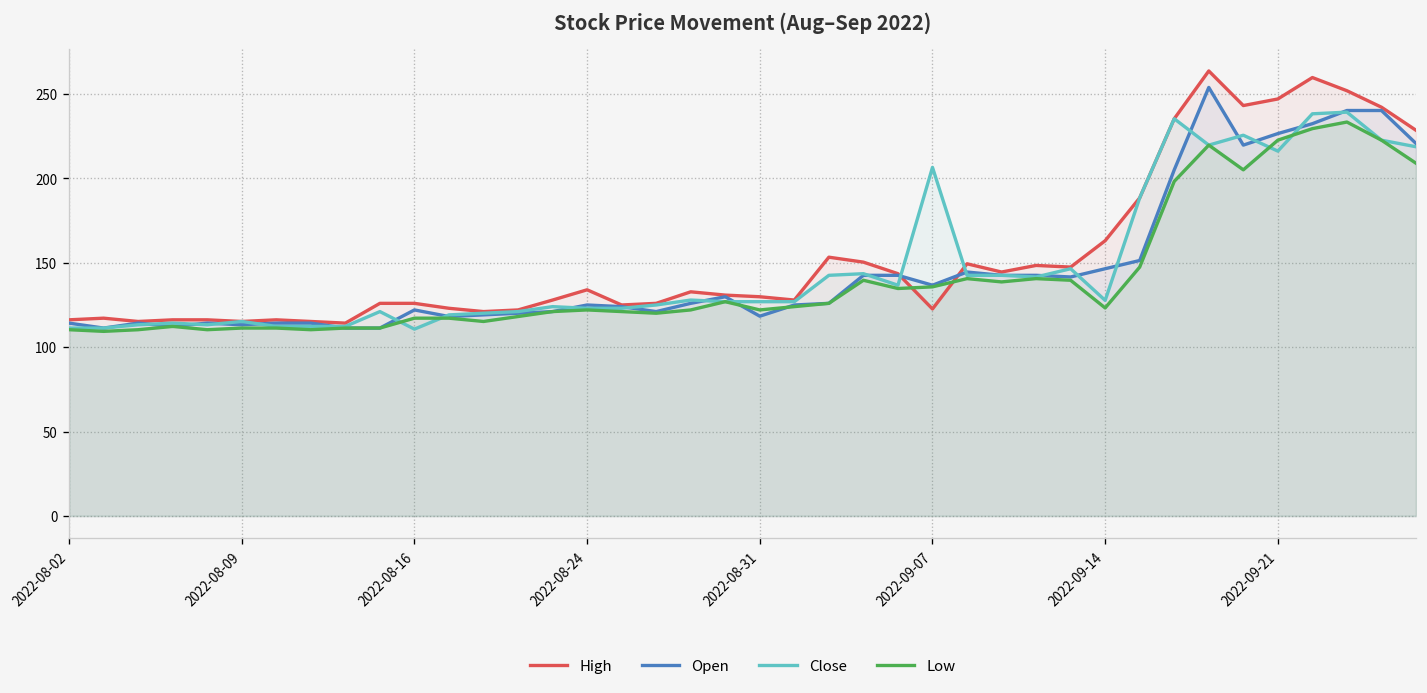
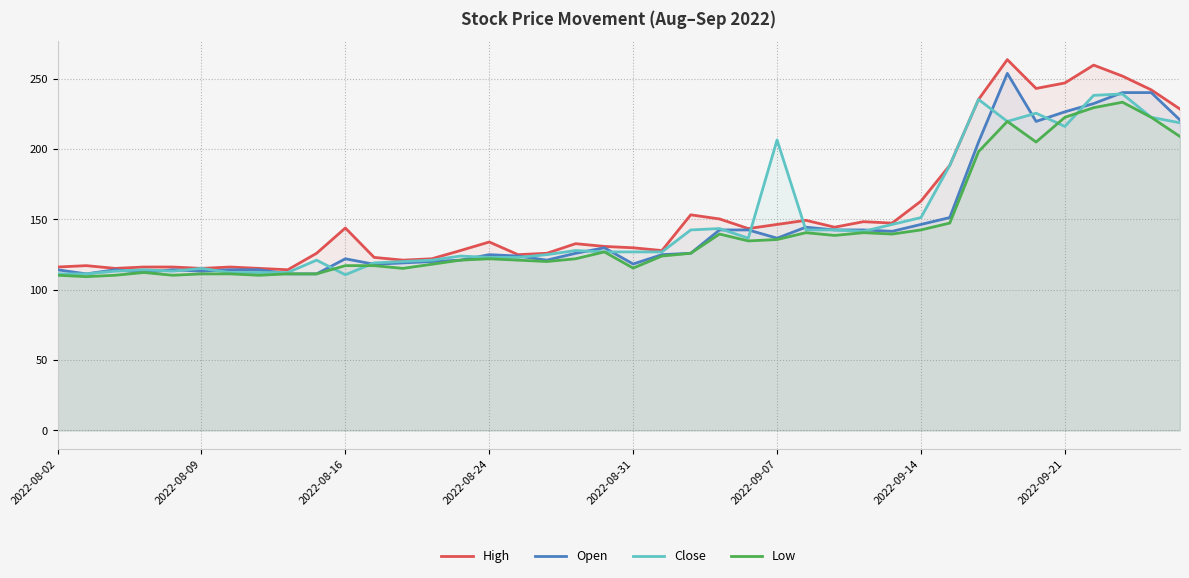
High, 2022-08-16: 126 -> 144
Low, 2022-08-31: 122 -> 115
High, 2022-09-07: 123 -> 146
Close, 2022-09-14: 128 -> 151
Low, 2022-09-14: 123 -> 143
